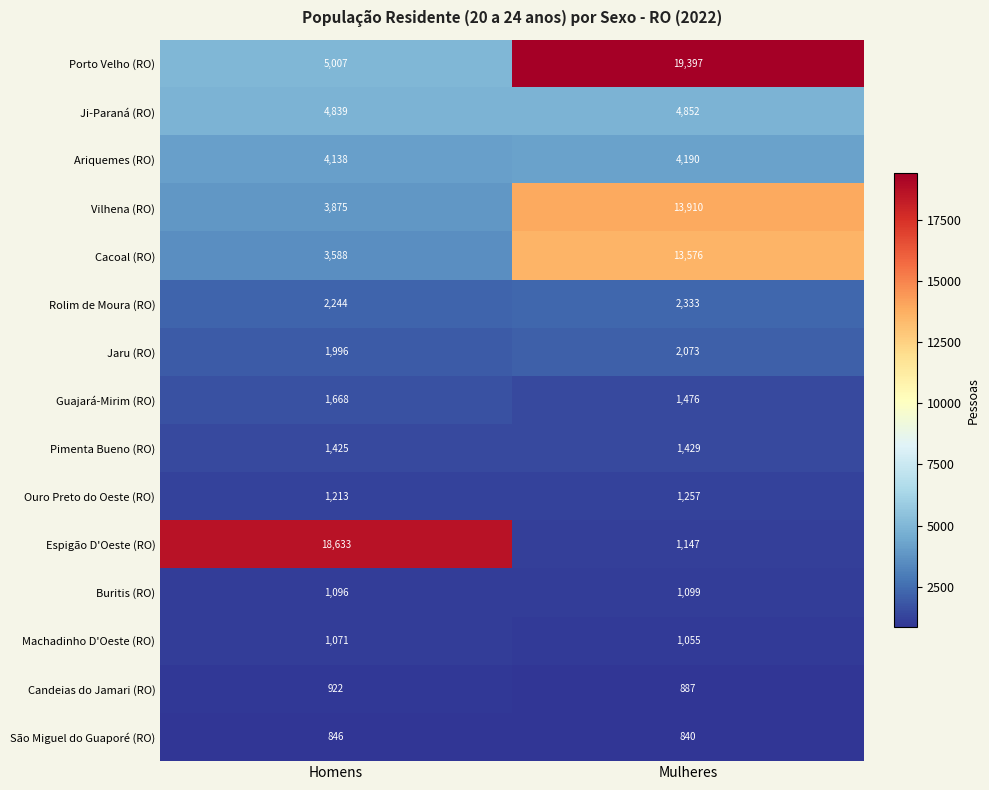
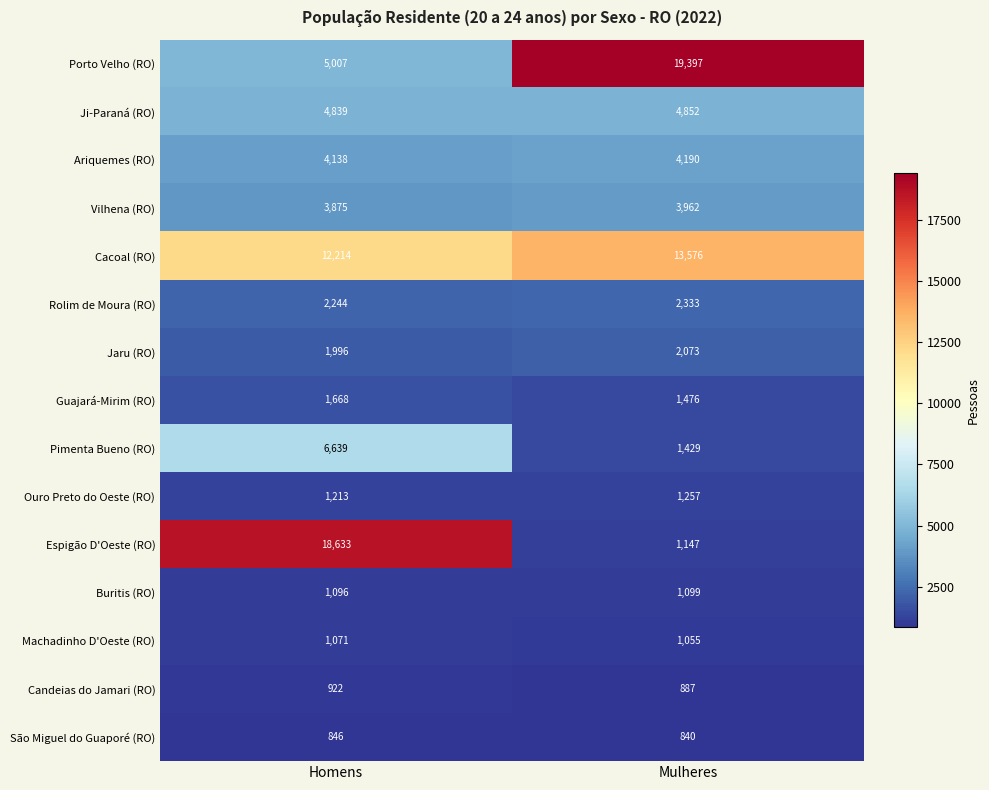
Vilhena (RO), Mulheres: 13,910 -> 3,962
Cacoal (RO), Homens: 3,588 -> 12,214
Pimenta Bueno (RO), Homens: 1,425 -> 6,639
